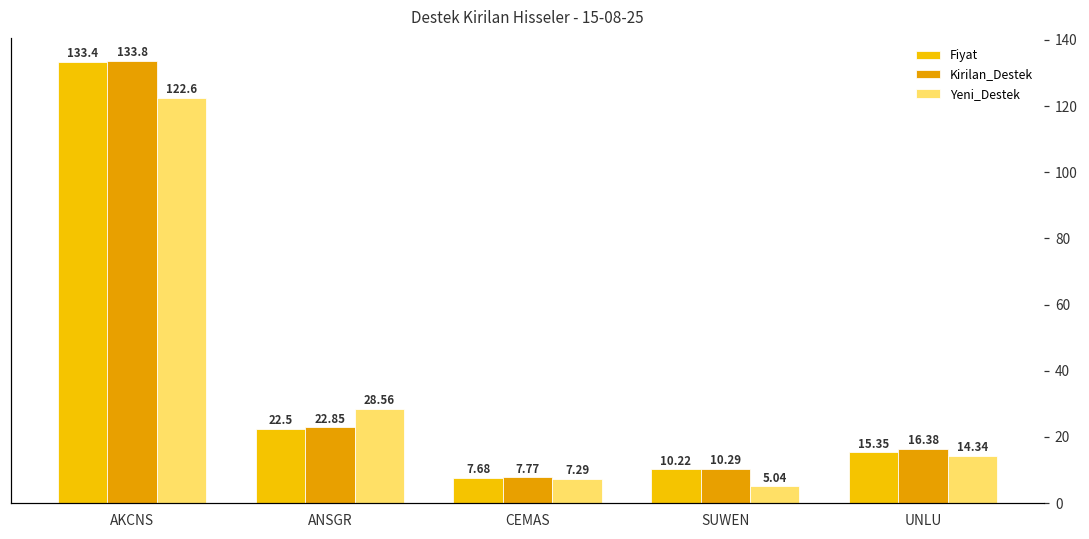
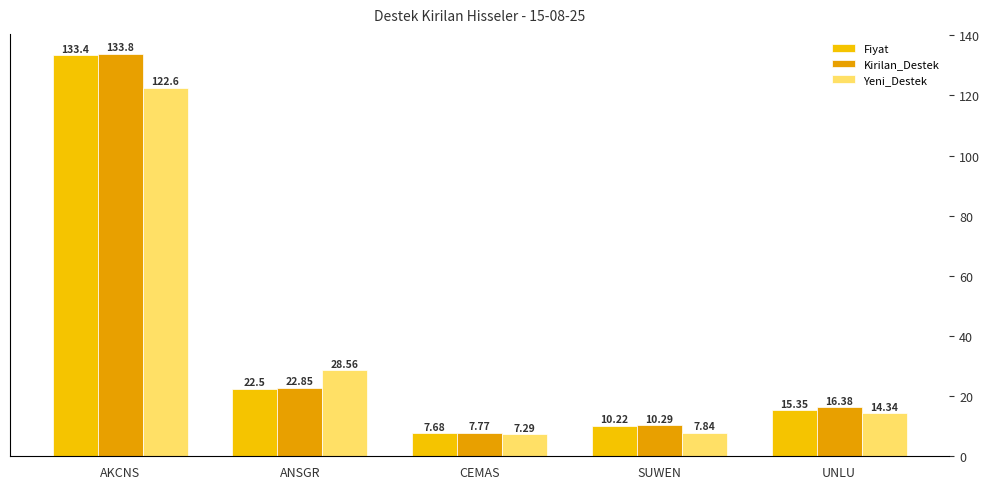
Yeni_Destek, SUWEN: 5.04 -> 7.84
